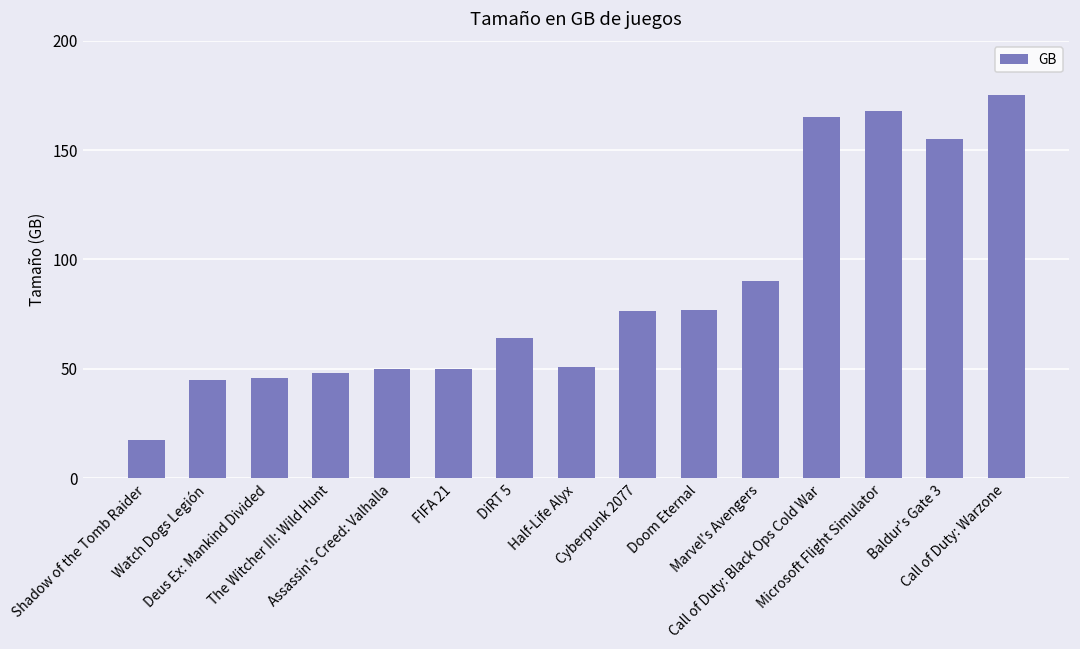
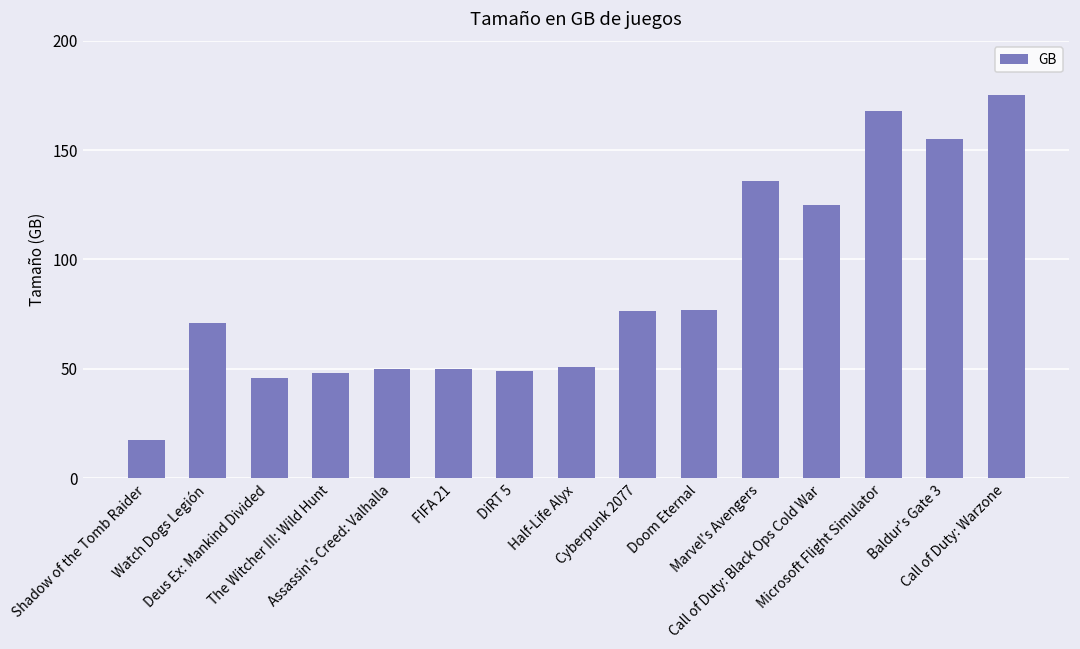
Watch Dogs Legión: 45 -> 71
DiRT 5: 64 -> 49
Marvel's Avengers: 90 -> 136
Call of Duty: Black Ops Cold War: 165 -> 125
